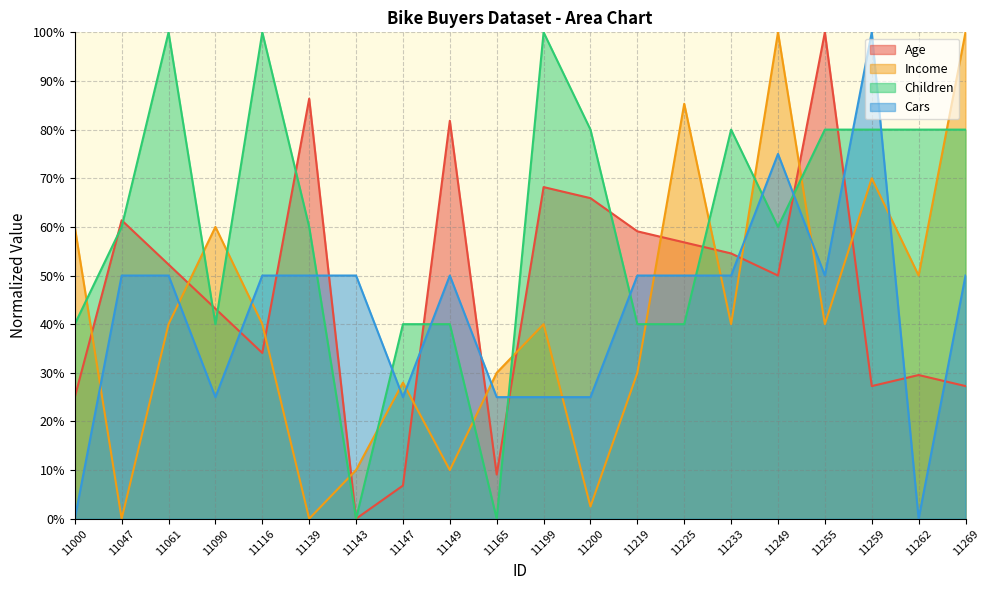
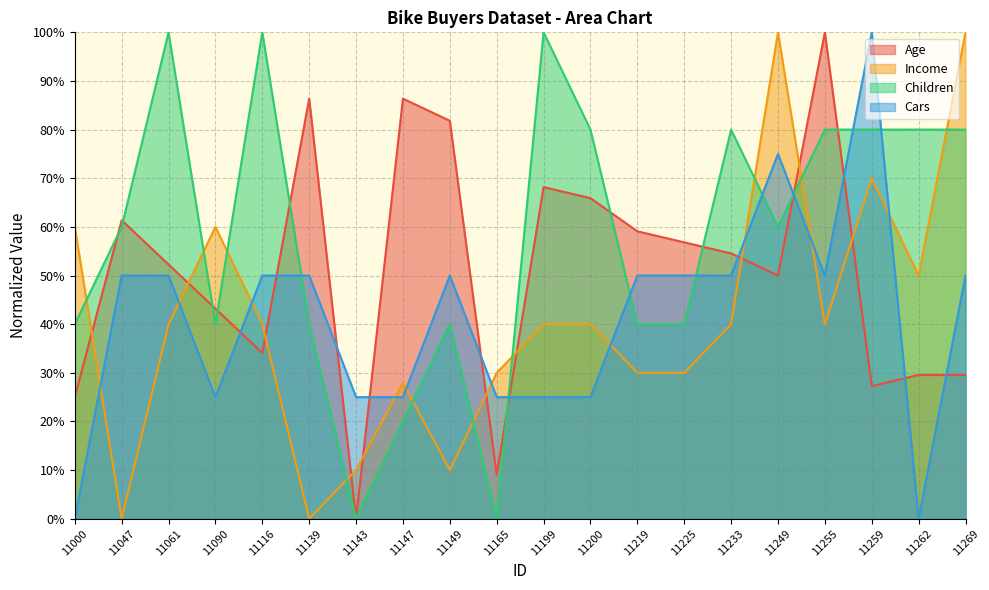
Children, 11139: 60% -> 40%
Cars, 11143: 50% -> 25%
Age, 11147: 7% -> 86%
Children, 11147: 40% -> 20%
Income, 11200: 3% -> 40%
Income, 11225: 85% -> 30%
Age, 11269: 27% -> 30%
